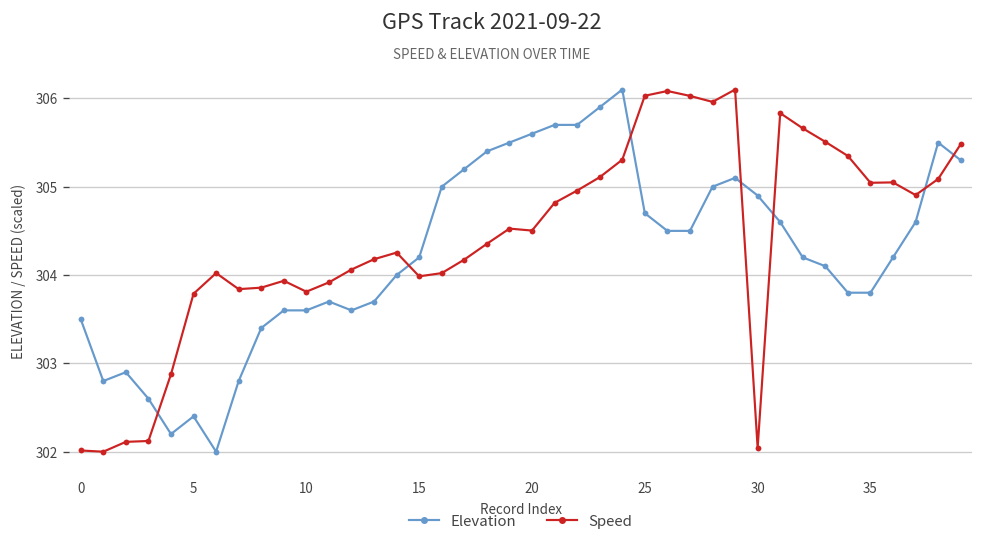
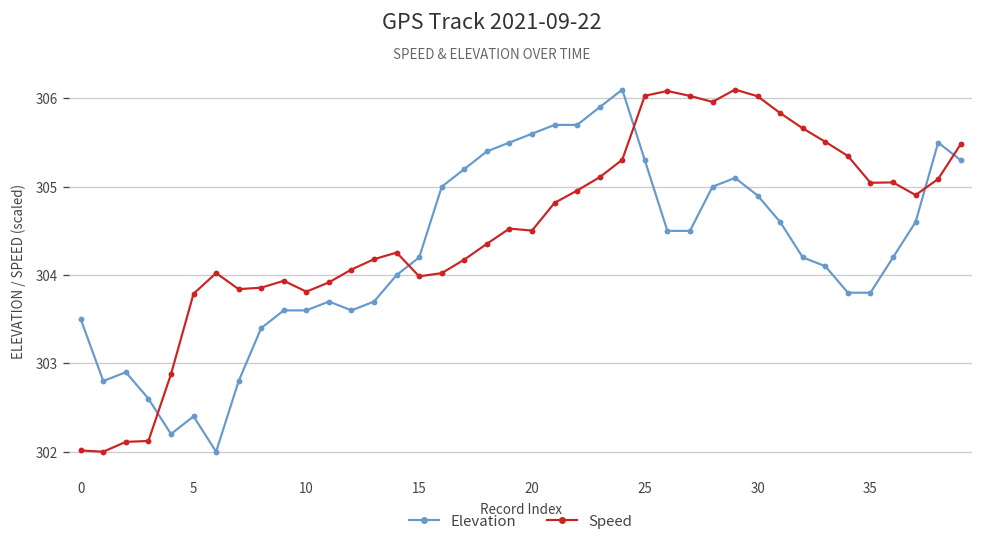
Elevation, 25: 304.7 -> 305.3
Speed, 30: 302.0 -> 306.0
